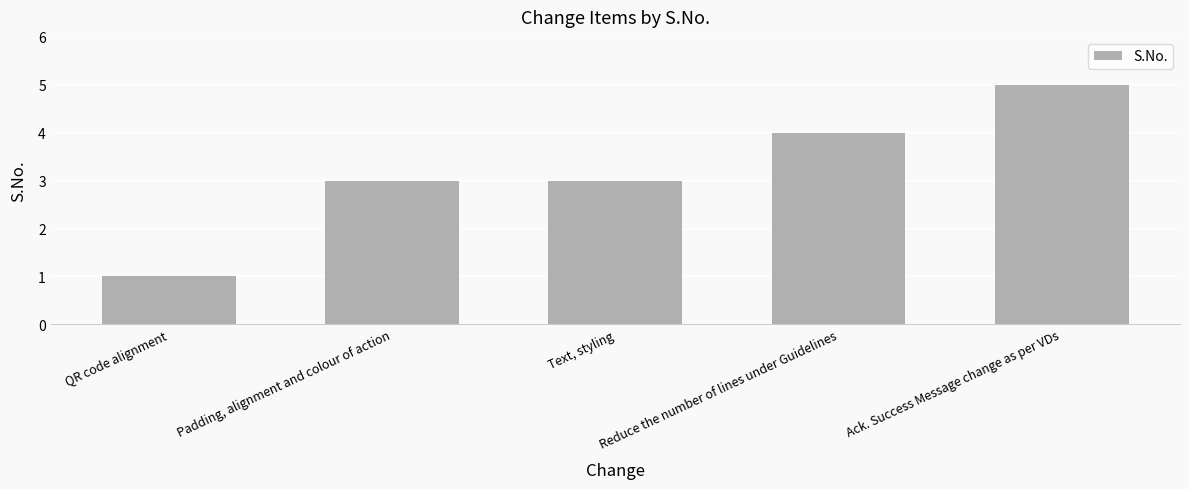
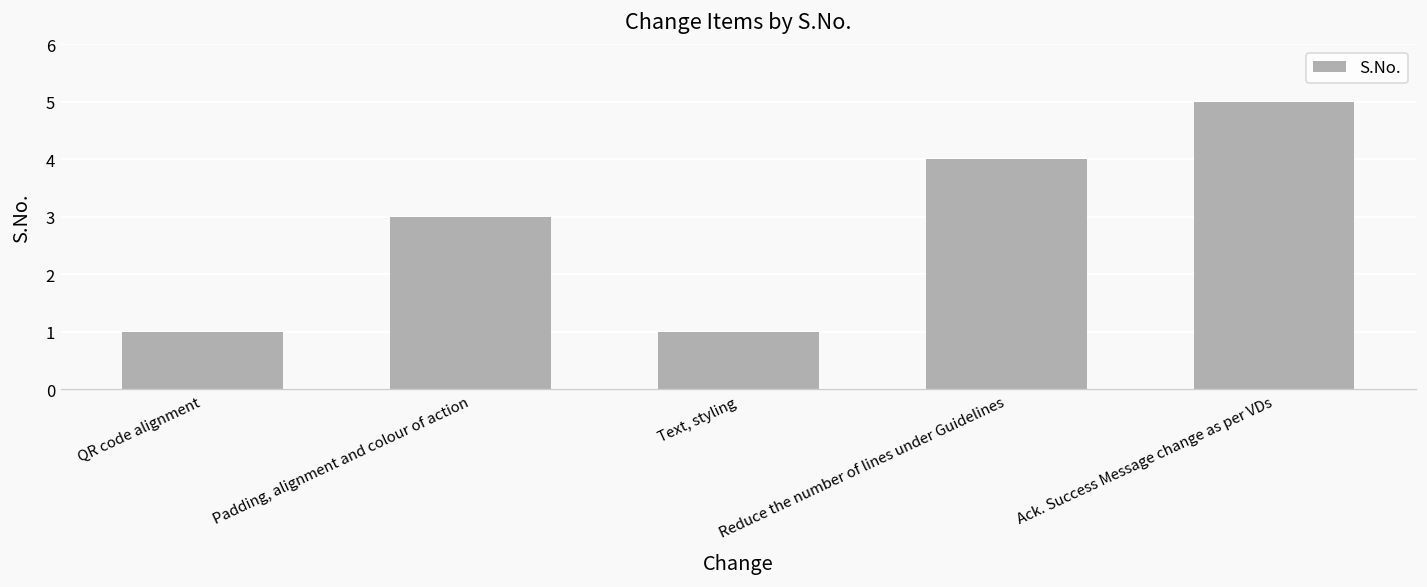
Text, styling: 3 -> 1
